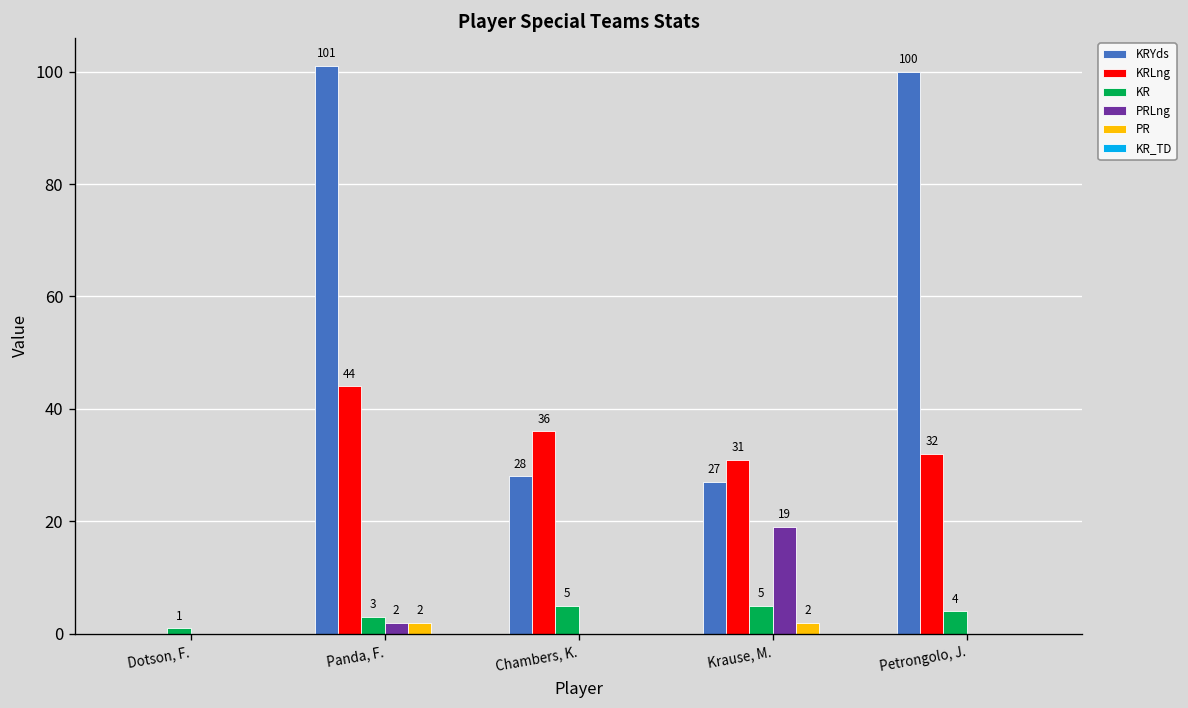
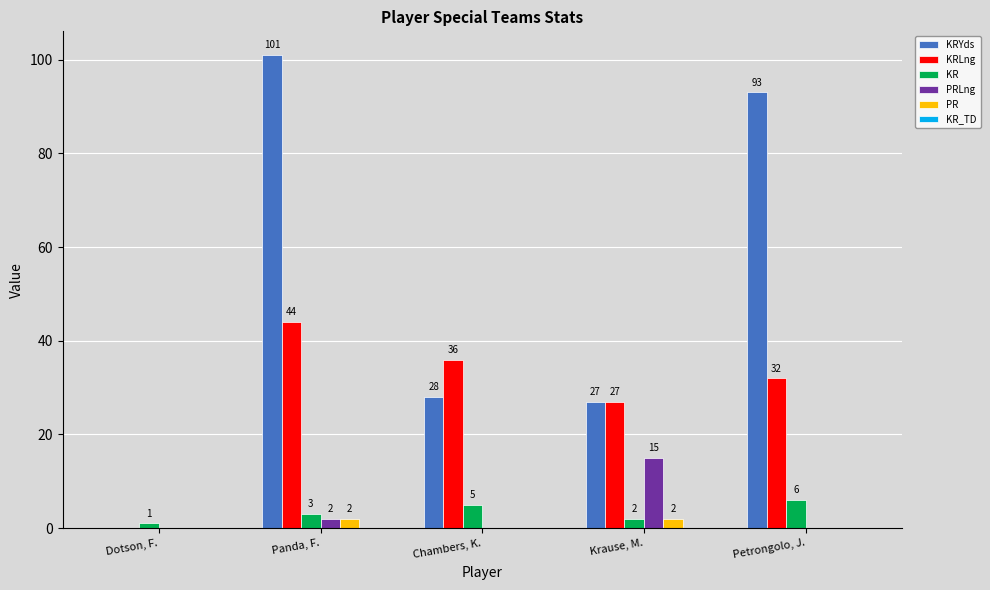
KRLng, Krause, M.: 31 -> 27
KR, Krause, M.: 5 -> 2
PRLng, Krause, M.: 19 -> 15
KRYds, Petrongolo, J.: 100 -> 93
KR, Petrongolo, J.: 4 -> 6
